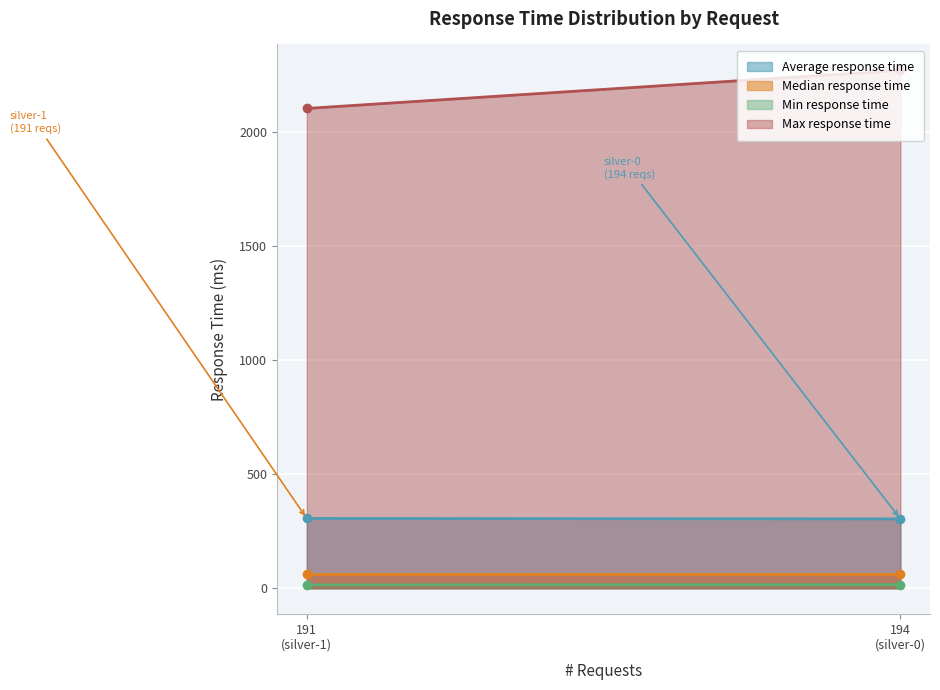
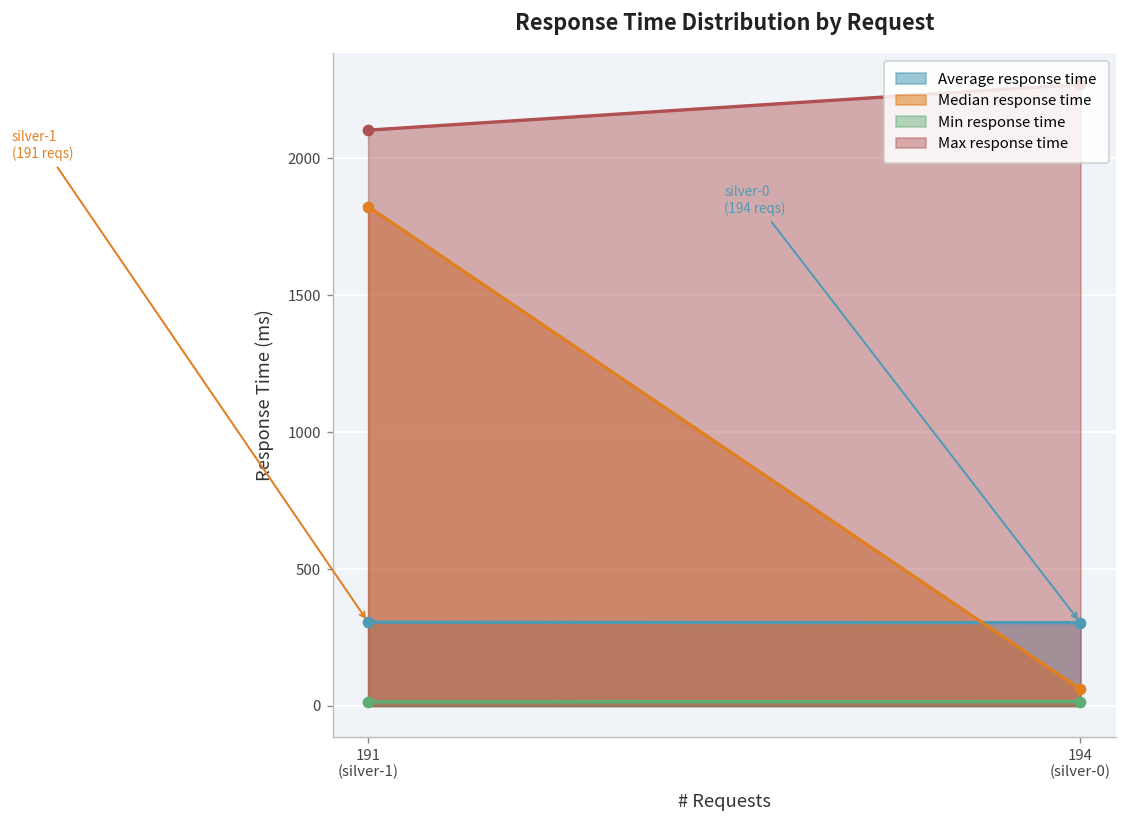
Median response time, 191 (silver-1): 60 -> 1820
